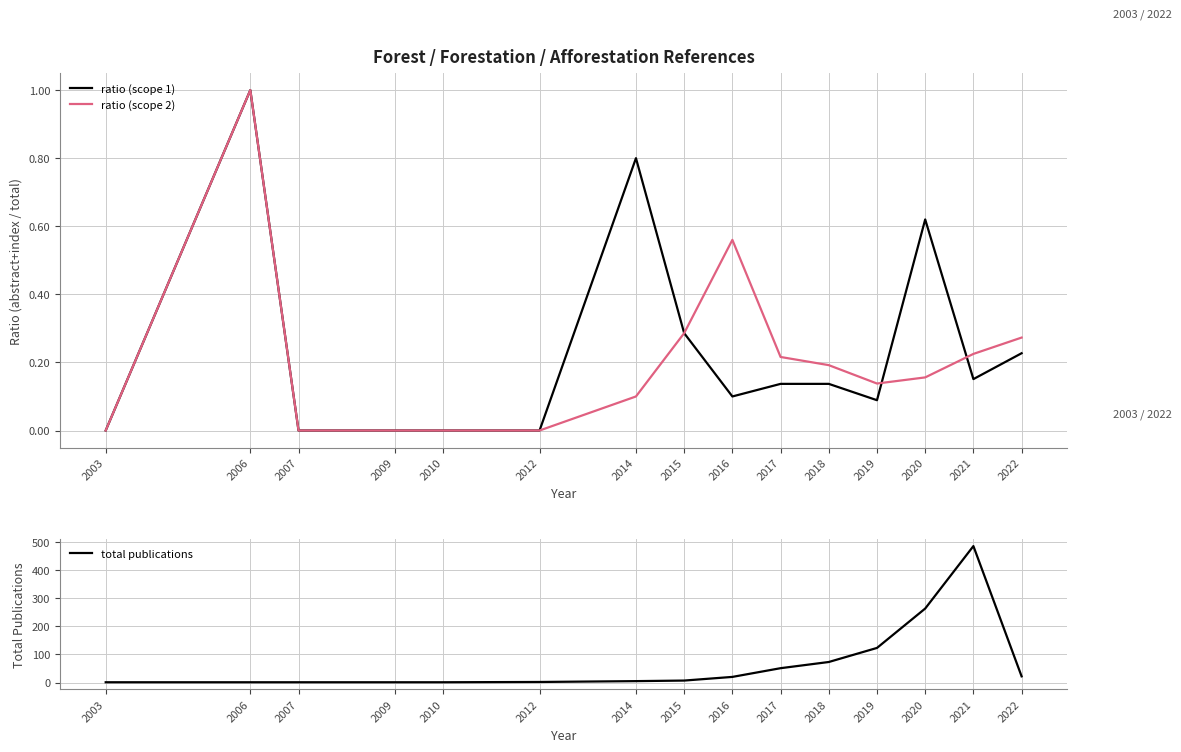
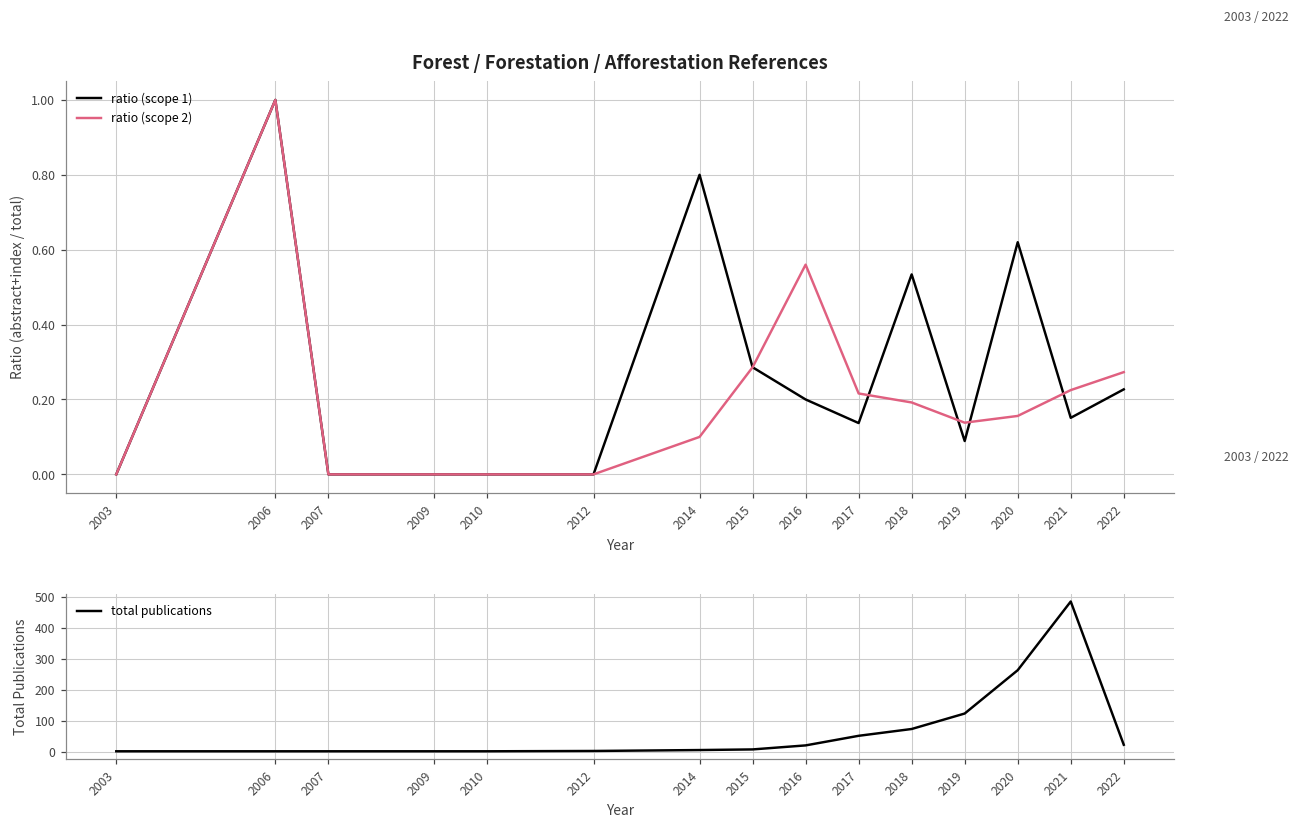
Forest / Forestation / Afforestation References, ratio (scope 1), 2016: 0.1 -> 0.2
Forest / Forestation / Afforestation References, ratio (scope 1), 2018: 0.14 -> 0.53
